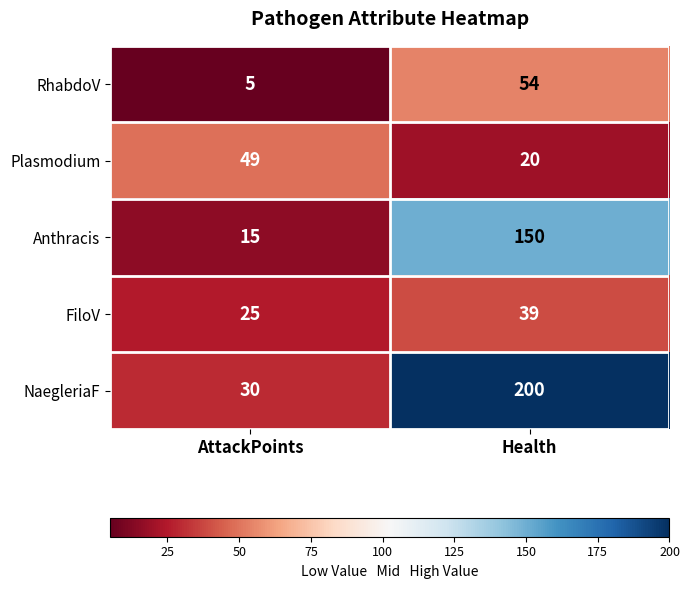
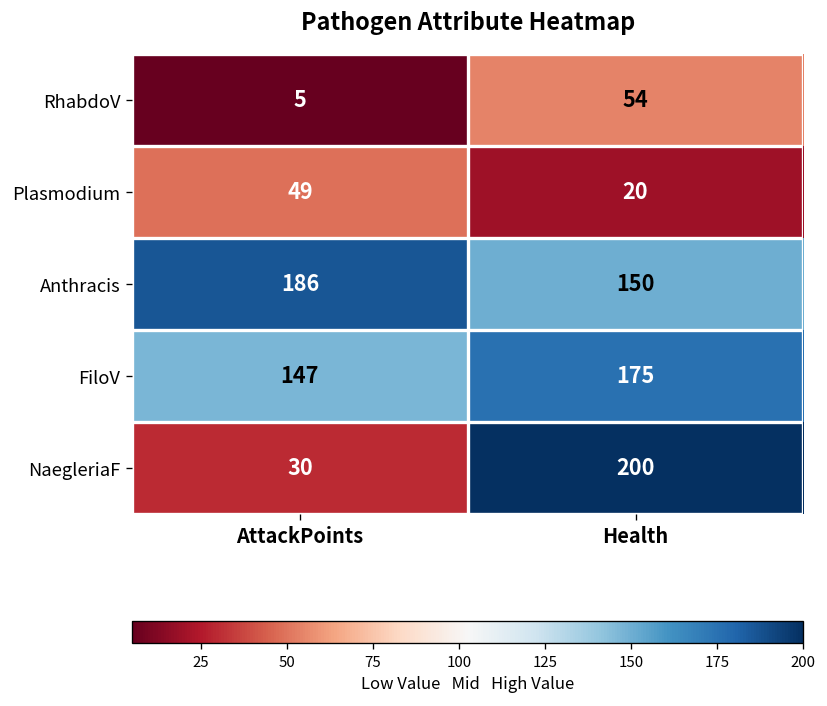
Anthracis, AttackPoints: 15 -> 186
FiloV, AttackPoints: 25 -> 147
FiloV, Health: 39 -> 175
